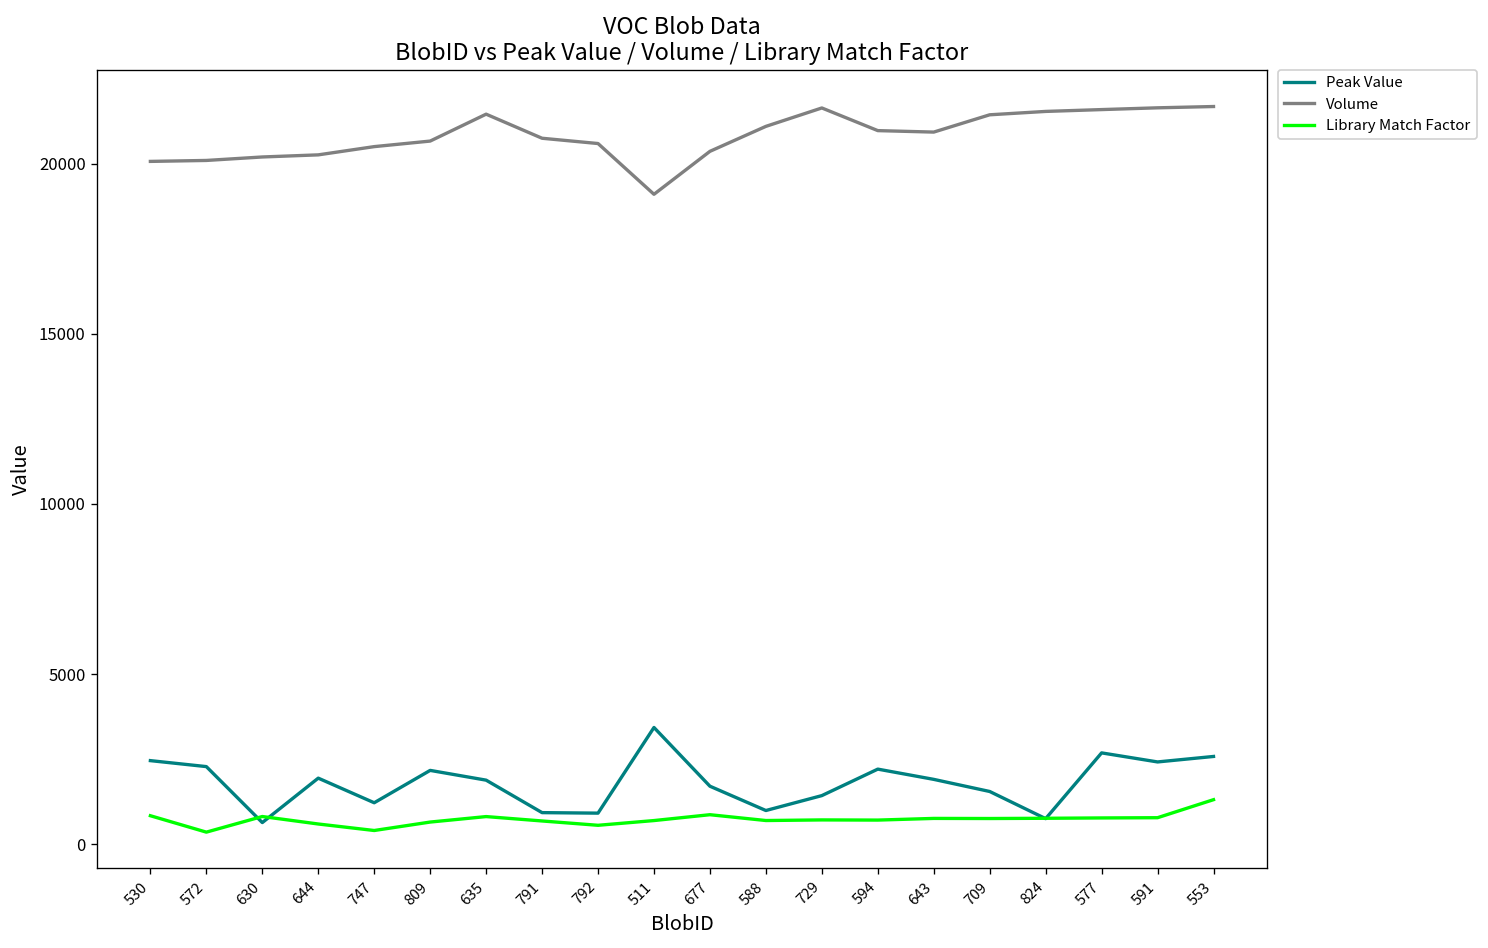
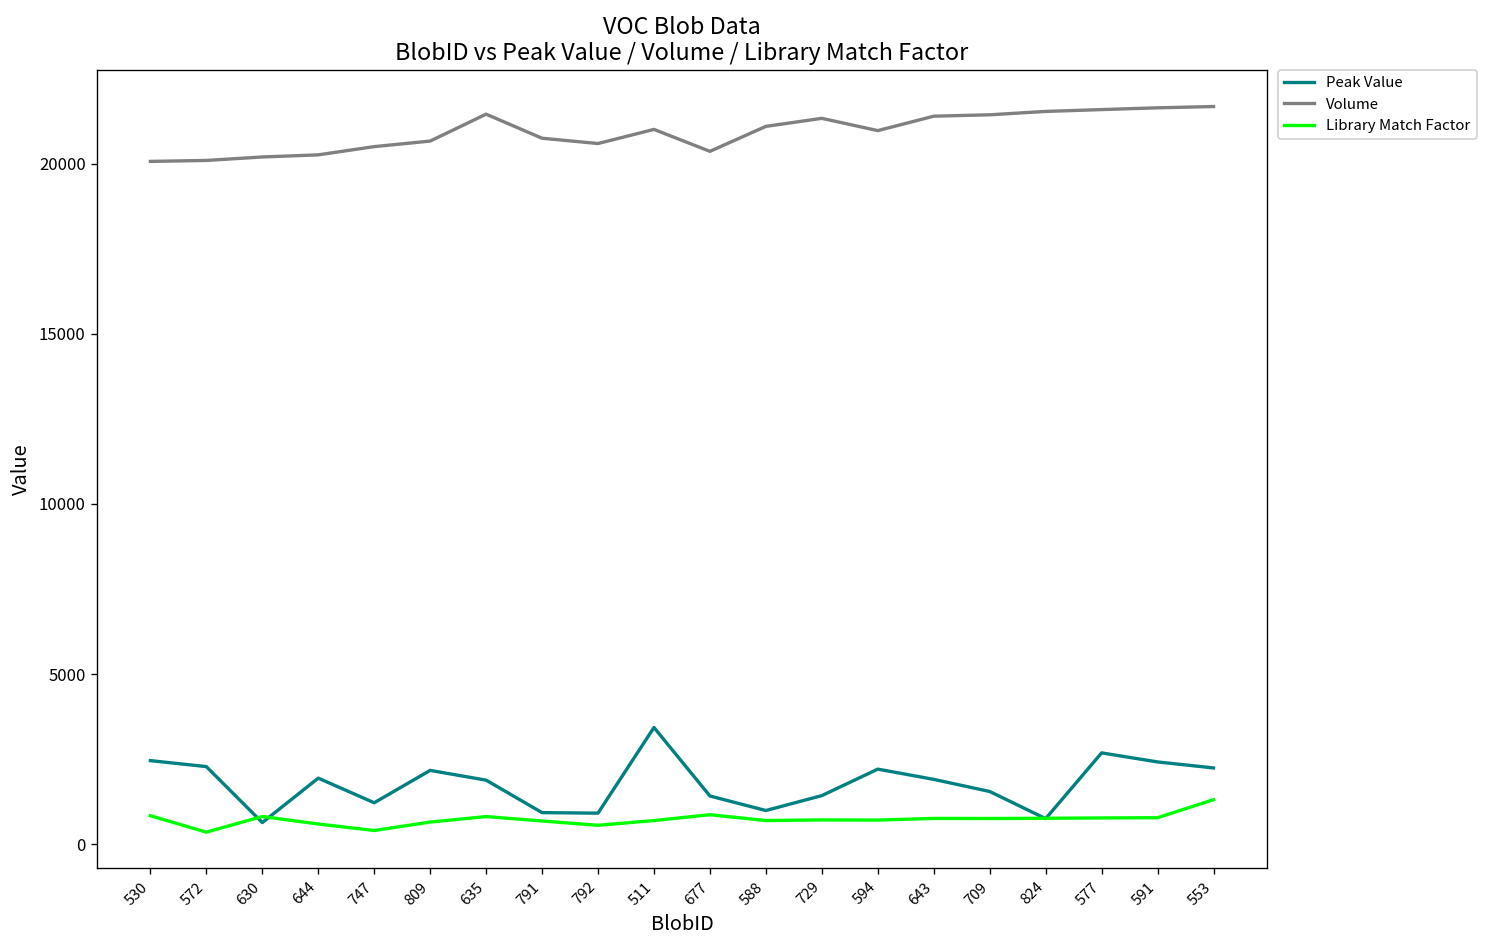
Volume, 511: 19100 -> 21000
Peak Value, 677: 1700 -> 1400
Volume, 729: 21600 -> 21300
Volume, 643: 20900 -> 21400
Peak Value, 553: 2600 -> 2200
